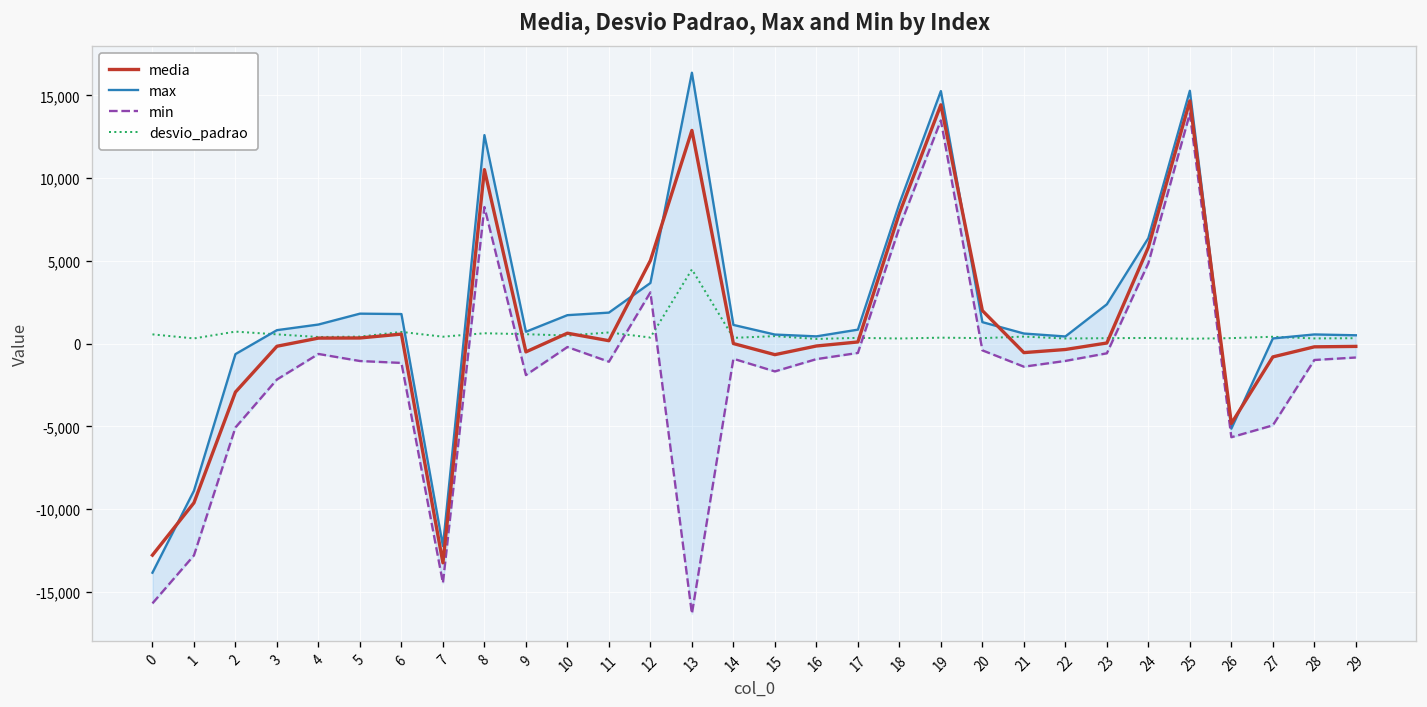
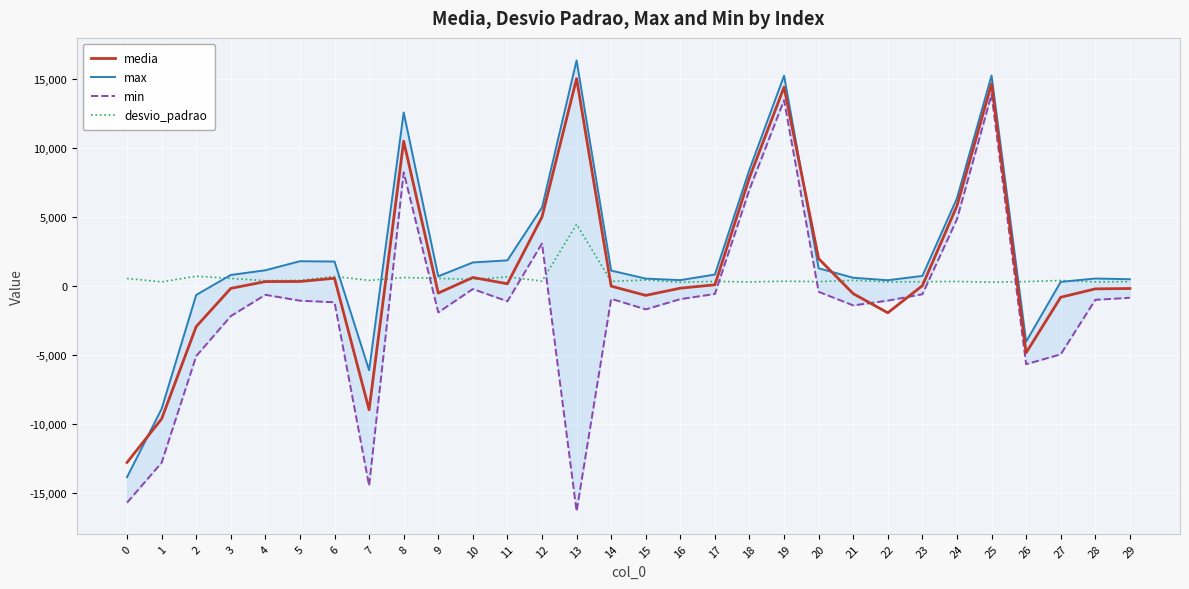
media, 7: -13,200 -> -9,000
max, 7: -12,200 -> -6,100
max, 12: 3,700 -> 5,700
media, 13: 12,900 -> 15,000
media, 22: -400 -> -1,900
max, 23: 2,400 -> 700
max, 26: -5,100 -> -4,000
